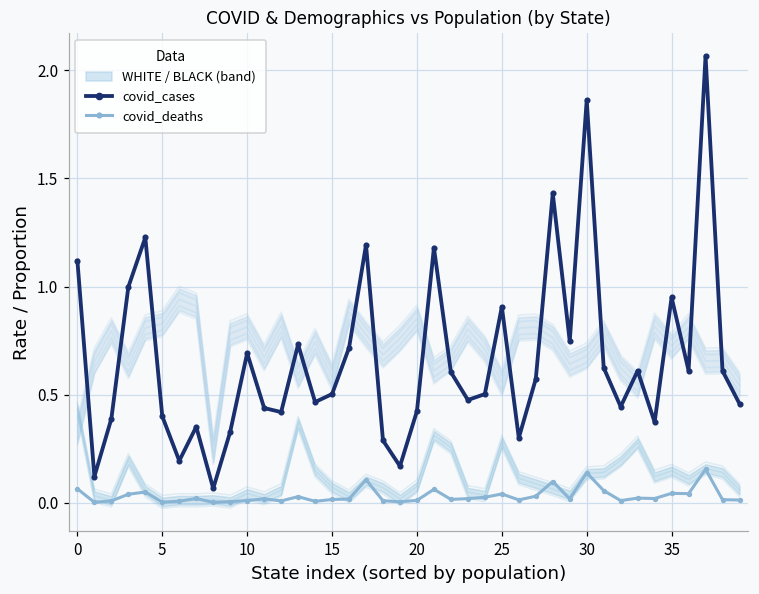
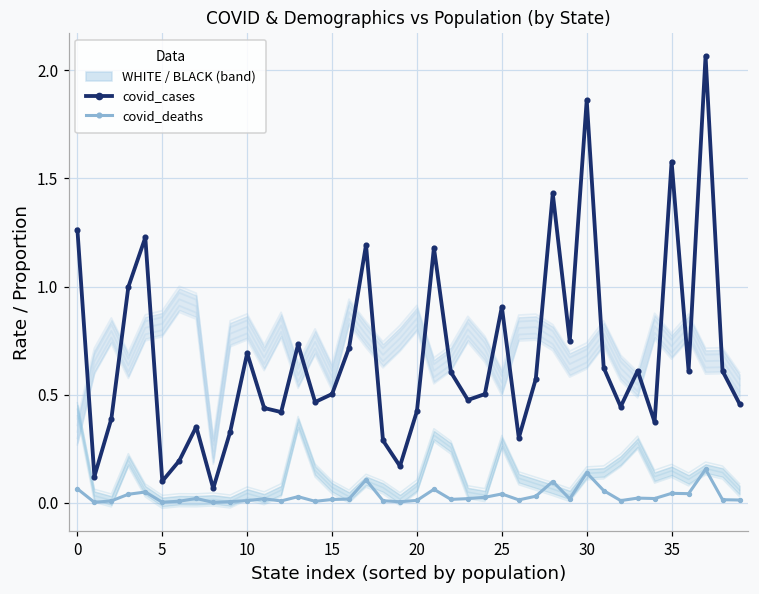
covid_cases, 0: 1.12 -> 1.26
covid_cases, 5: 0.40 -> 0.10
covid_cases, 35: 0.95 -> 1.58
